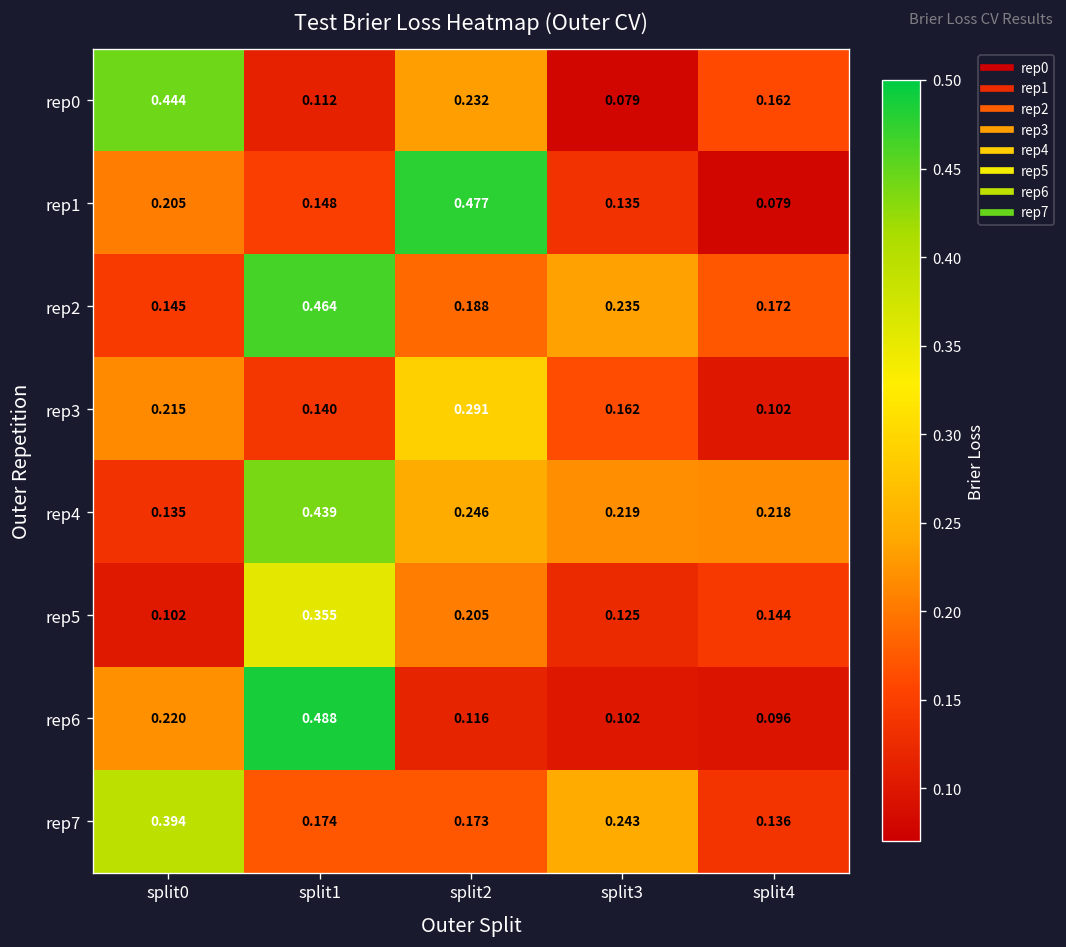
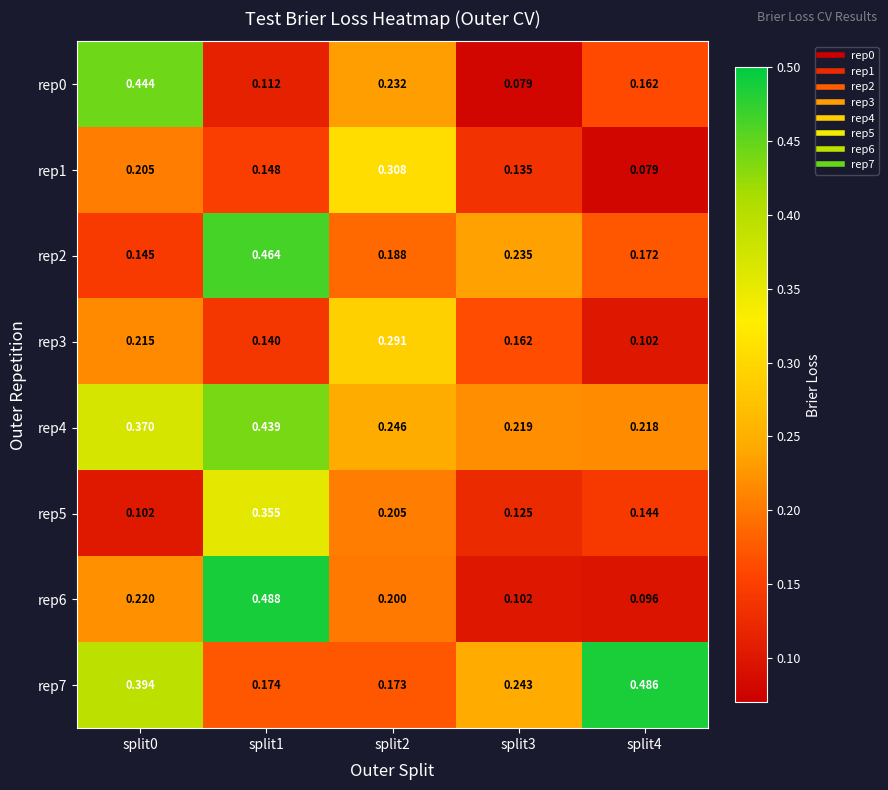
rep1, split2: 0.477 -> 0.308
rep4, split0: 0.135 -> 0.370
rep6, split2: 0.116 -> 0.200
rep7, split4: 0.136 -> 0.486
